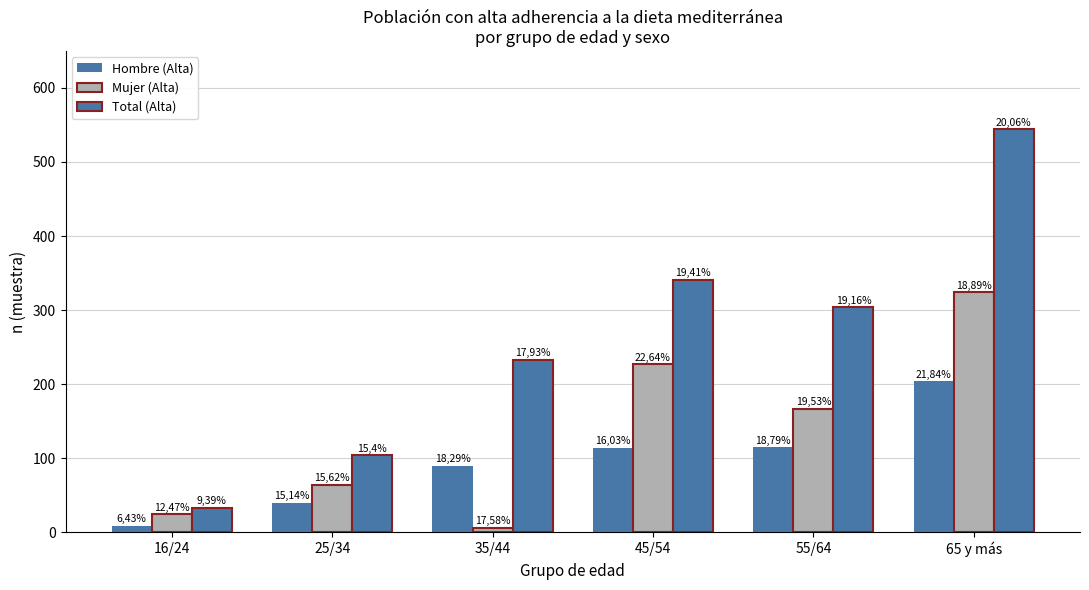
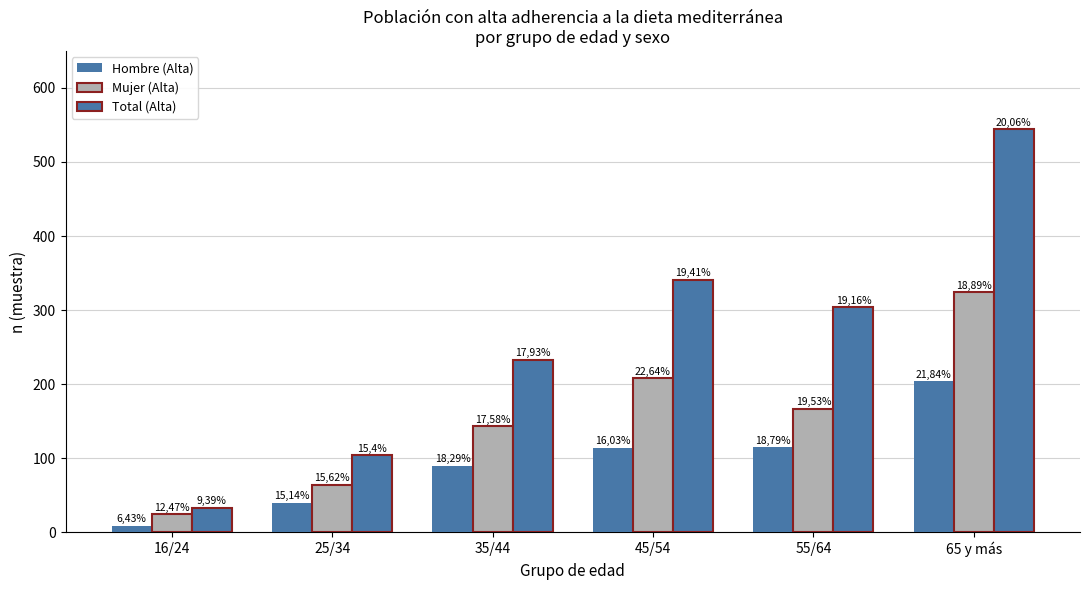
Mujer (Alta), 35/44: 10 -> 140
Mujer (Alta), 45/54: 230 -> 210
